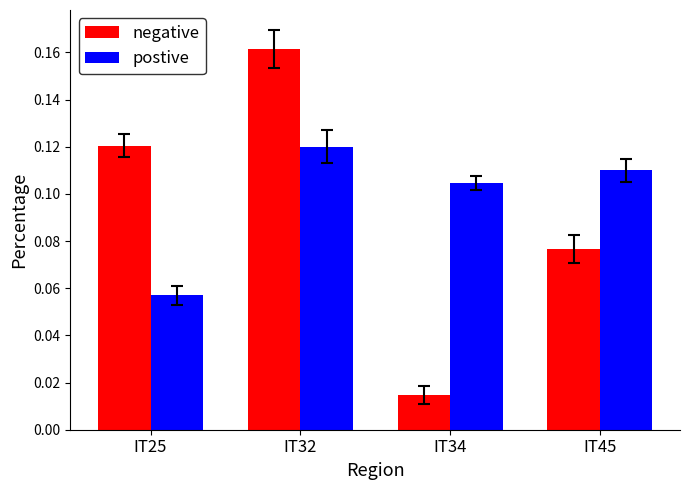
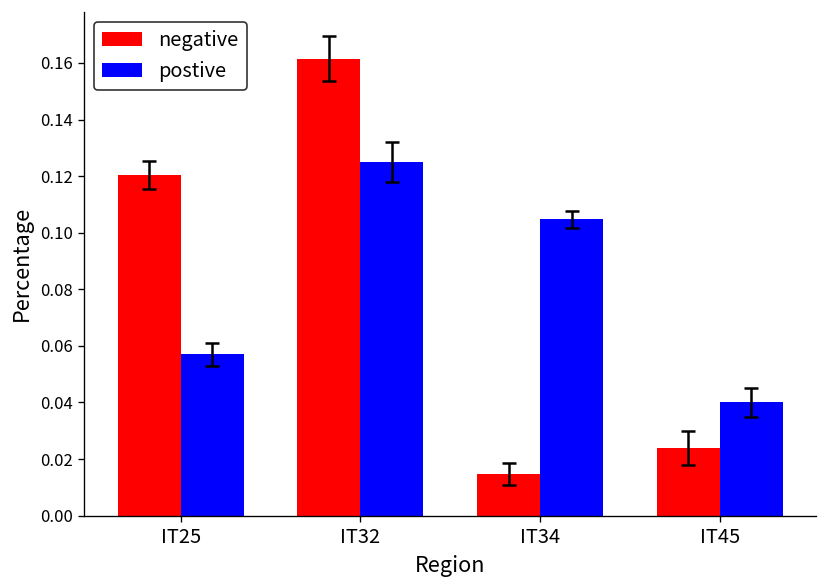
postive, IT32: 0.120 -> 0.125
negative, IT45: 0.077 -> 0.024
postive, IT45: 0.11 -> 0.04
